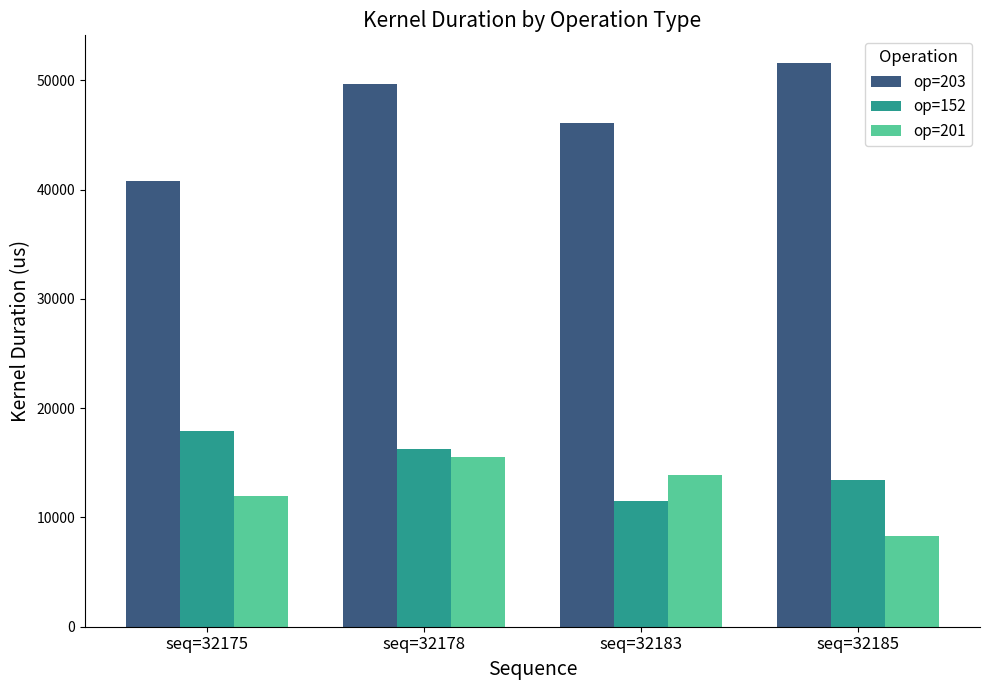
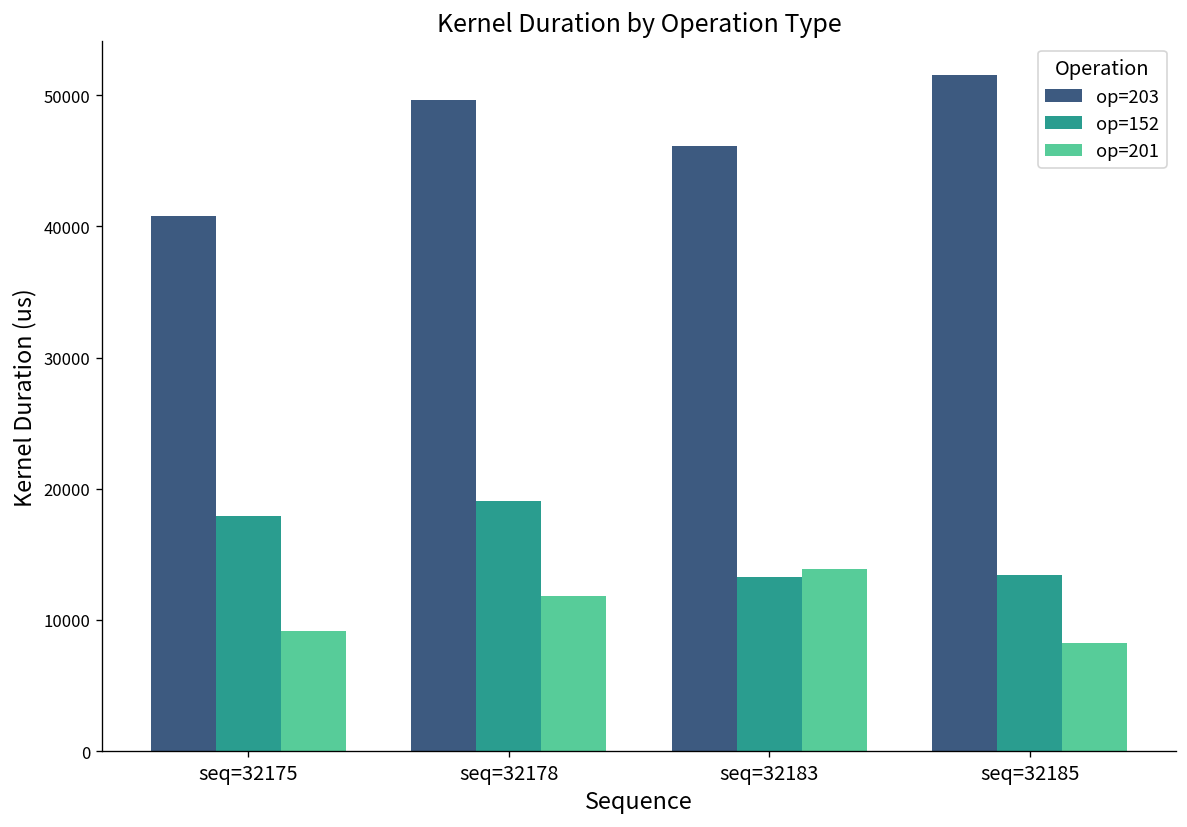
op=201, seq=32175: 12000 -> 9200
op=152, seq=32178: 16300 -> 19000
op=201, seq=32178: 15500 -> 11800
op=152, seq=32183: 11500 -> 13300
